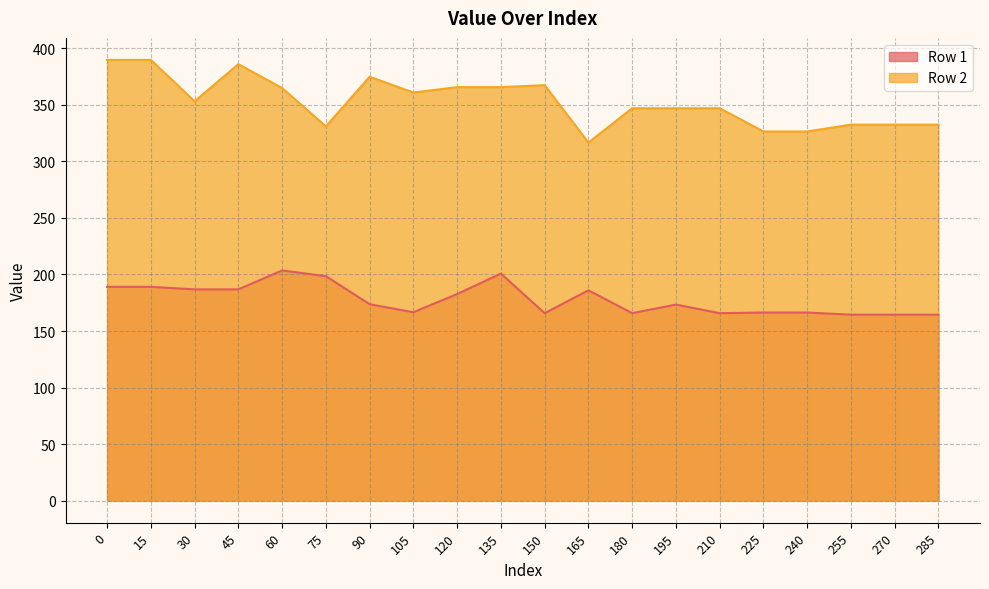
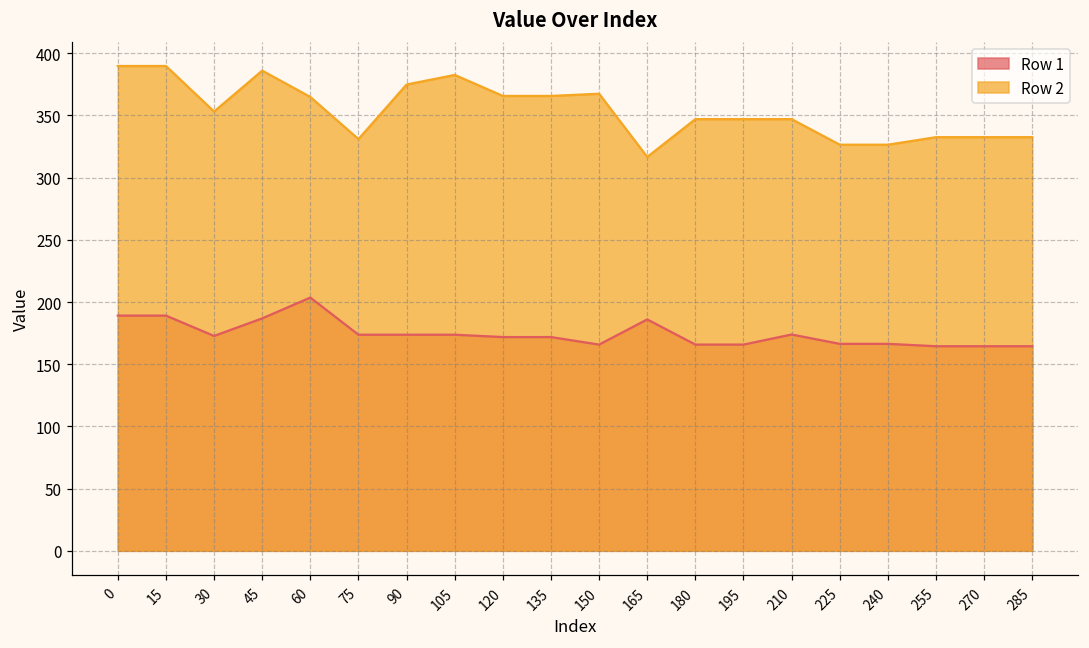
Row 1, 30: 187 -> 173
Row 1, 75: 199 -> 174
Row 1, 105: 167 -> 174
Row 2, 105: 361 -> 383
Row 1, 120: 183 -> 172
Row 1, 135: 201 -> 172
Row 1, 195: 173 -> 166
Row 1, 210: 166 -> 174
